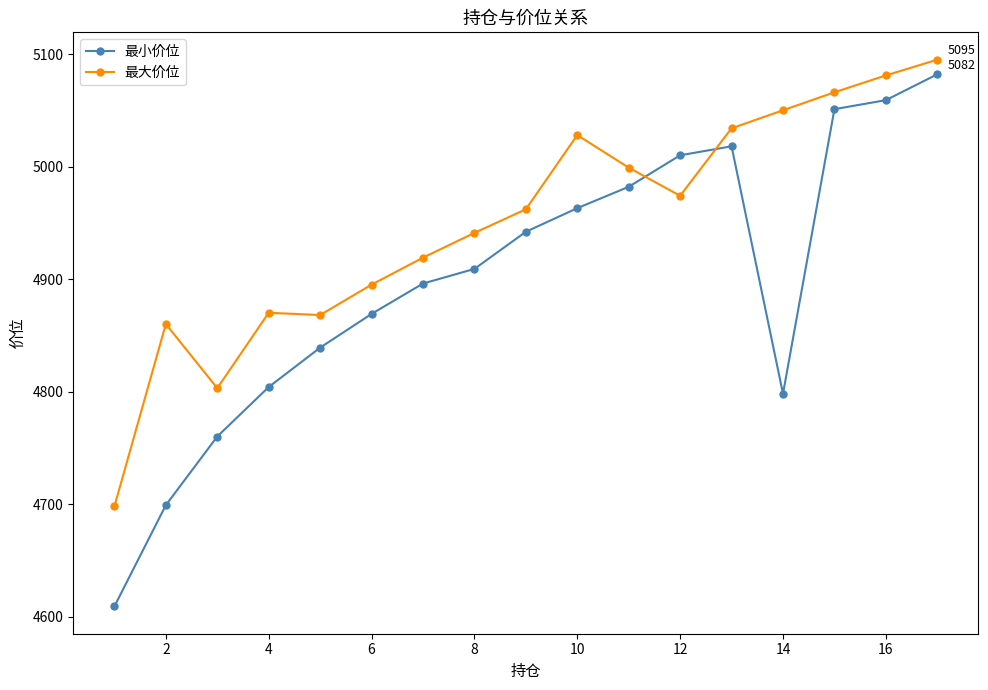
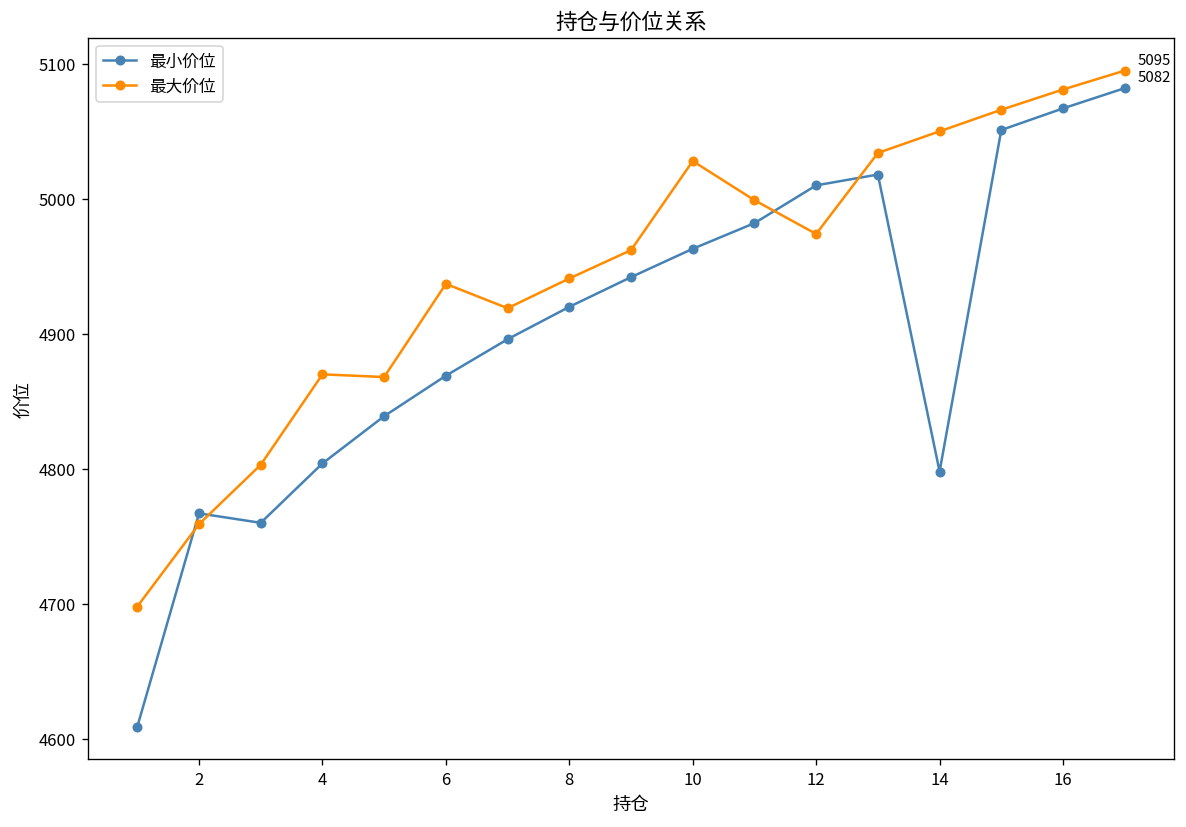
最小价位, 2: 4699 -> 4767
最大价位, 2: 4860 -> 4759
最大价位, 6: 4895 -> 4937
最小价位, 8: 4909 -> 4920
最小价位, 16: 5059 -> 5067
